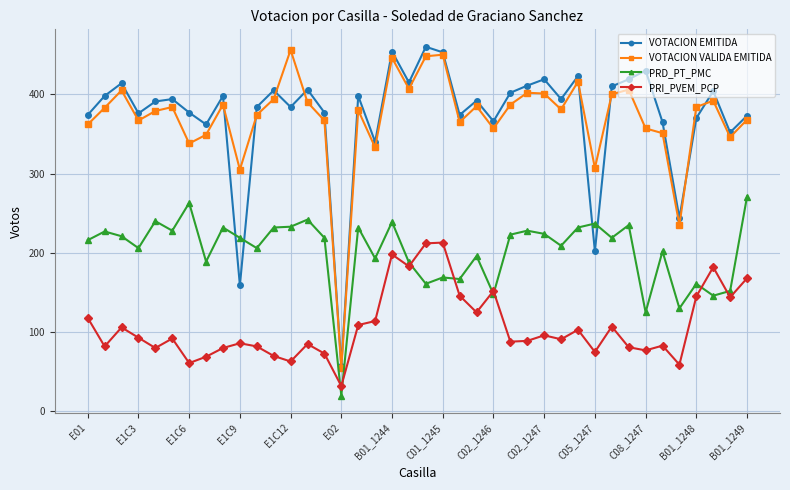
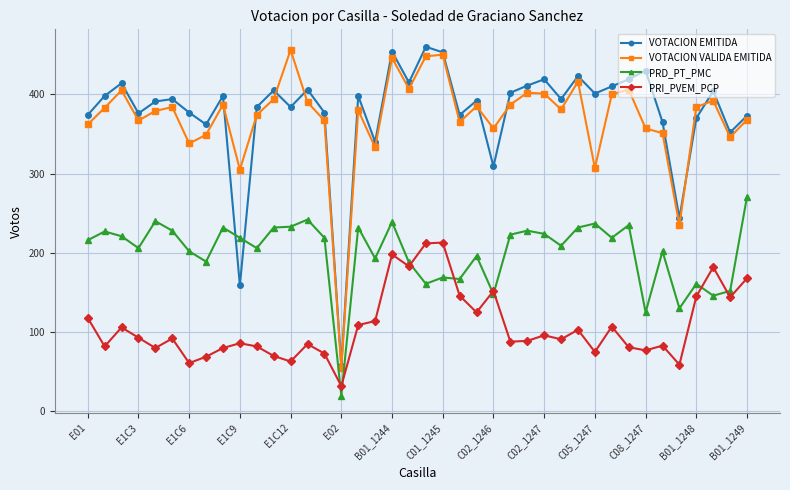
PRD_PT_PMC, E1C6: 260 -> 200
VOTACION EMITIDA, C02_1246: 370 -> 310
VOTACION EMITIDA, C05_1247: 200 -> 400
